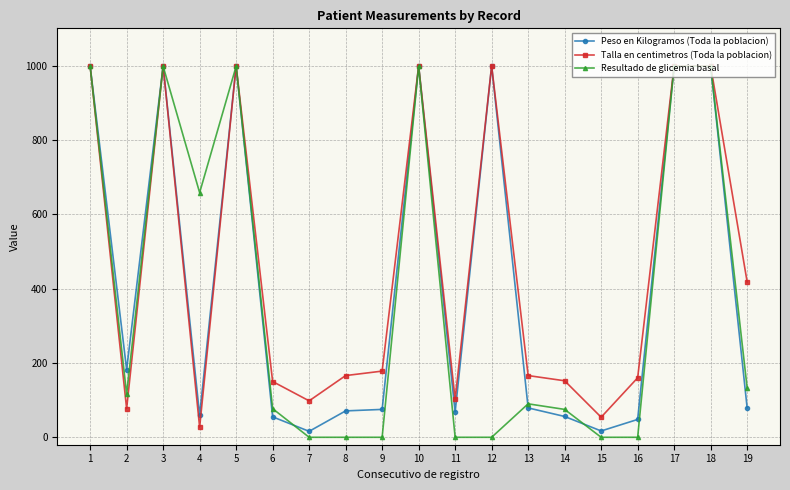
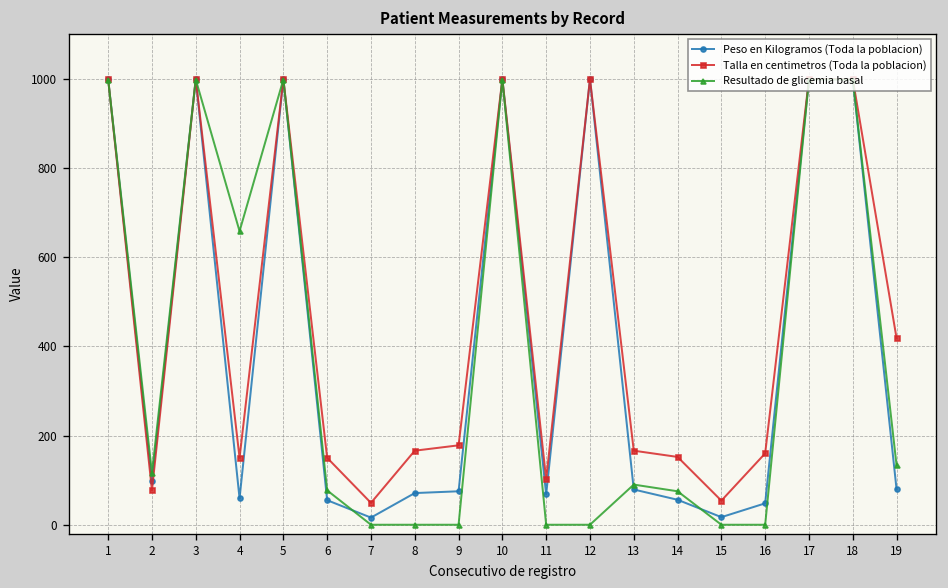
Peso en Kilogramos (Toda la poblacion), 2: 180 -> 100
Talla en centimetros (Toda la poblacion), 4: 30 -> 150
Talla en centimetros (Toda la poblacion), 7: 100 -> 50
